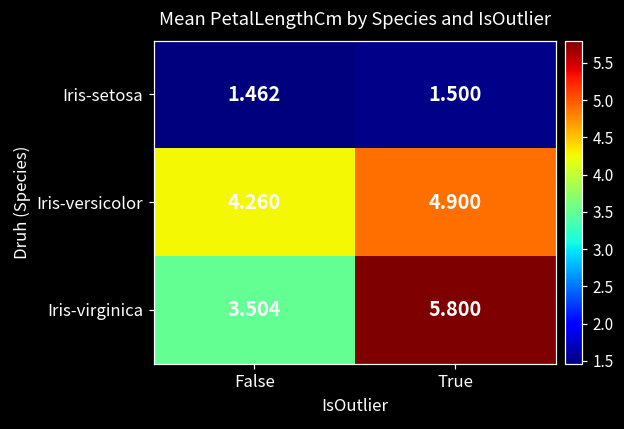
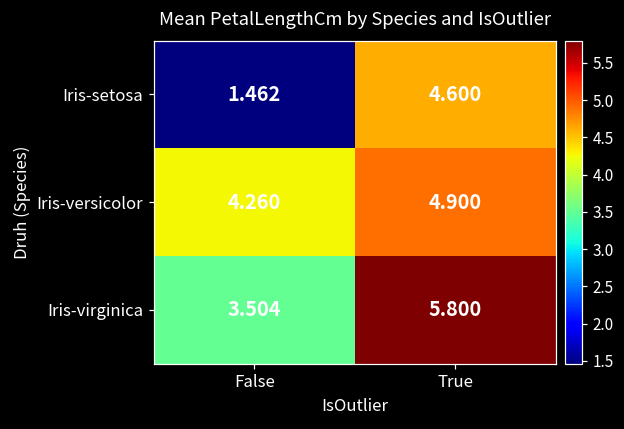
Iris-setosa, True: 1.500 -> 4.600
